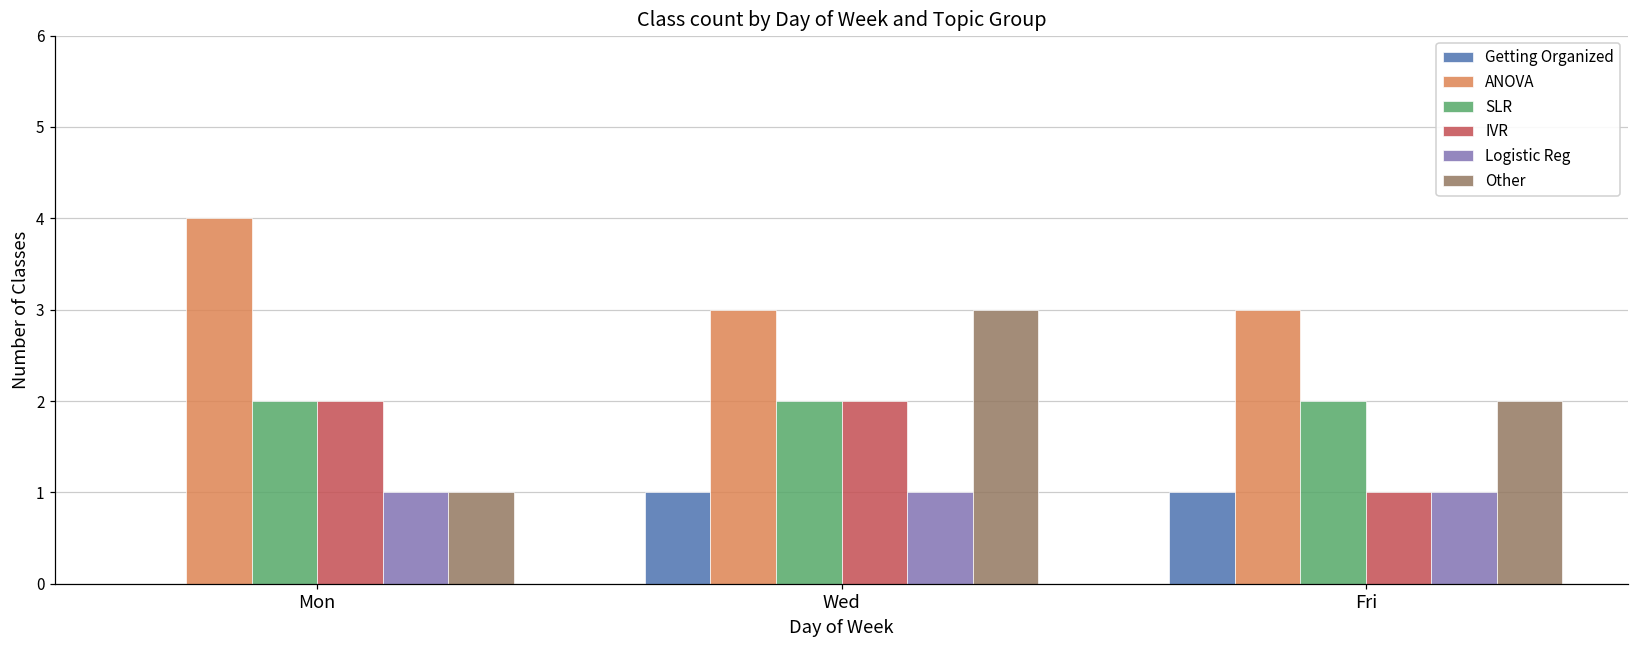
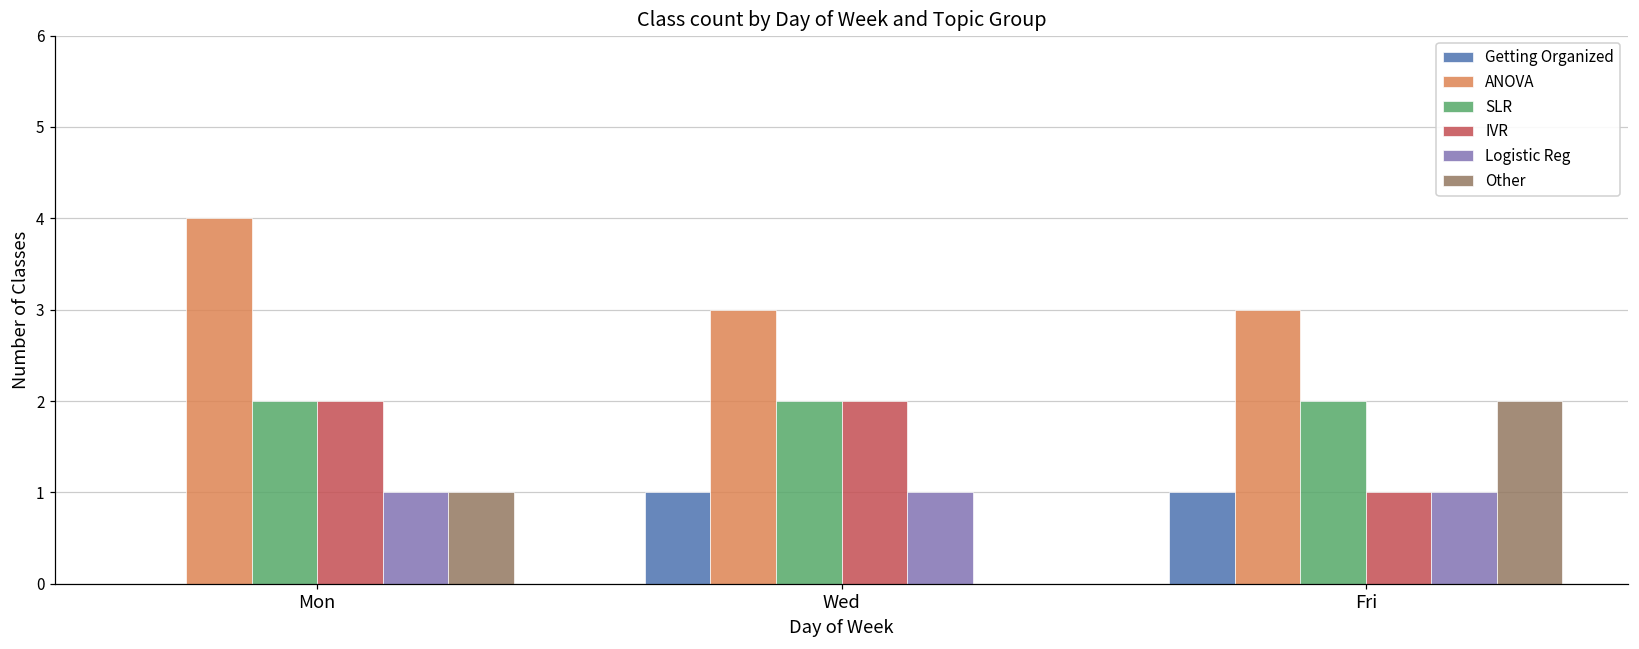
Other, Wed: 3 -> 0
